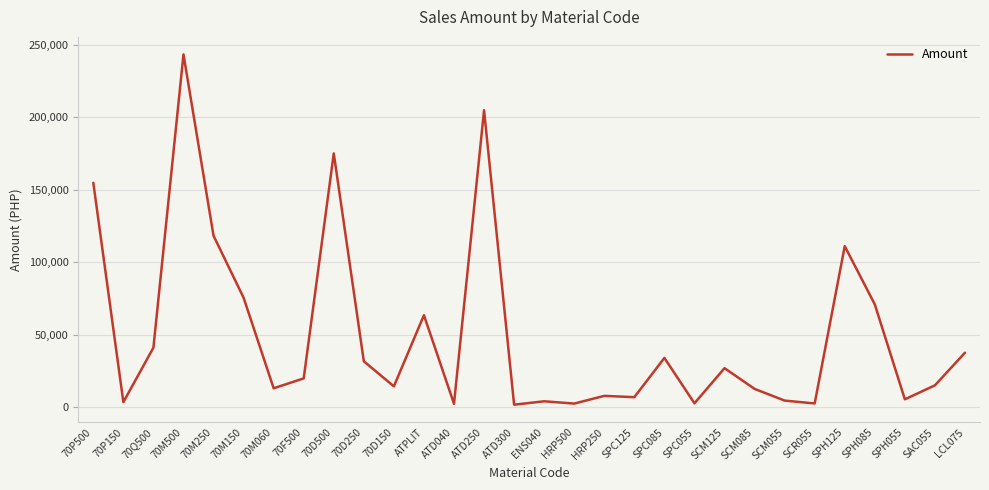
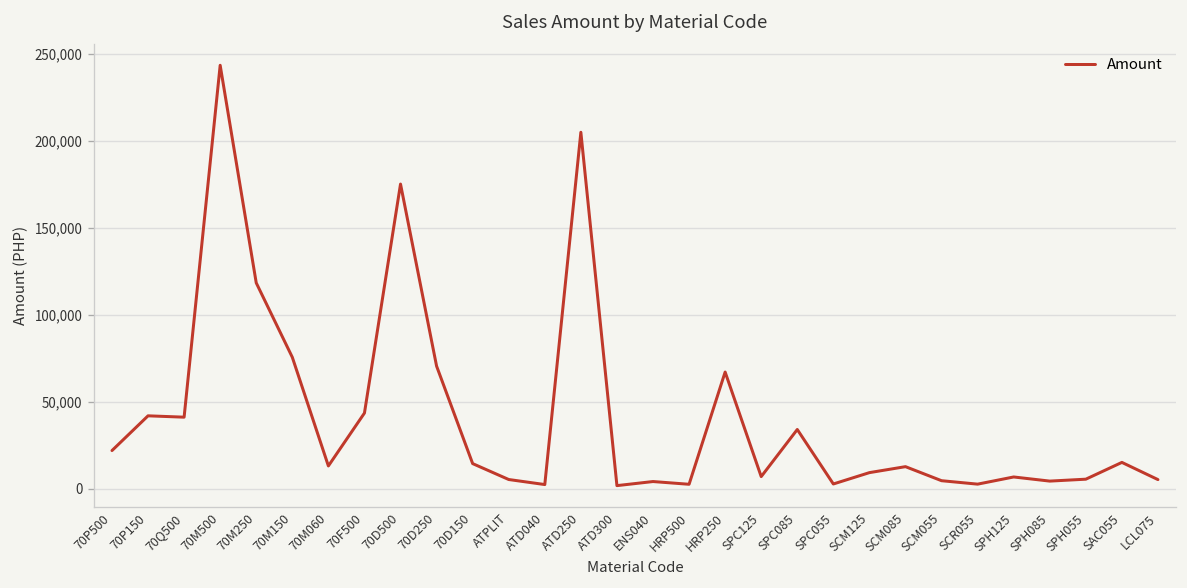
70P500: 155,000 -> 22,000
70P150: 4,000 -> 42,000
70F500: 20,000 -> 43,000
70D250: 32,000 -> 70,000
ATPLIT: 63,000 -> 5,000
HRP250: 8,000 -> 67,000
SCM125: 27,000 -> 9,000
SPH125: 111,000 -> 7,000
SPH085: 71,000 -> 4,000
LCL075: 38,000 -> 5,000
